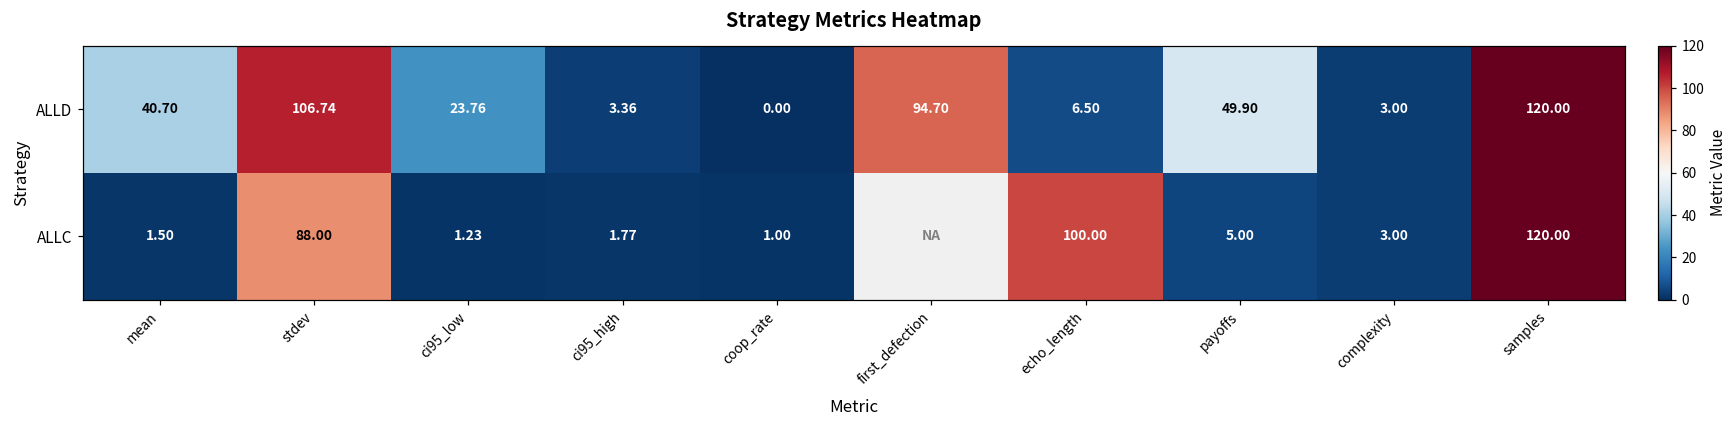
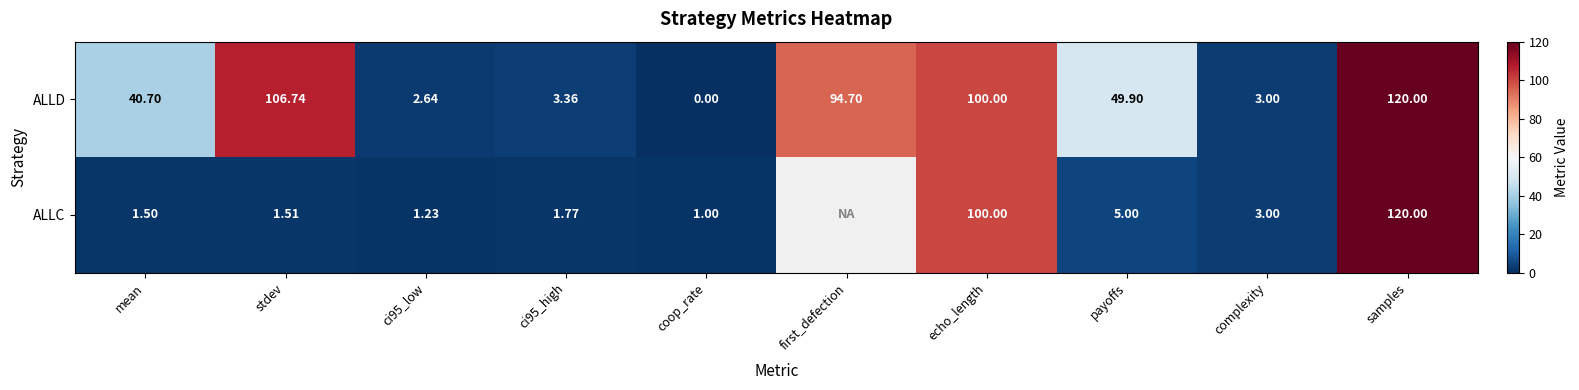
ALLD, ci95_low: 23.76 -> 2.64
ALLD, echo_length: 6.50 -> 100.00
ALLC, stdev: 88.00 -> 1.51
